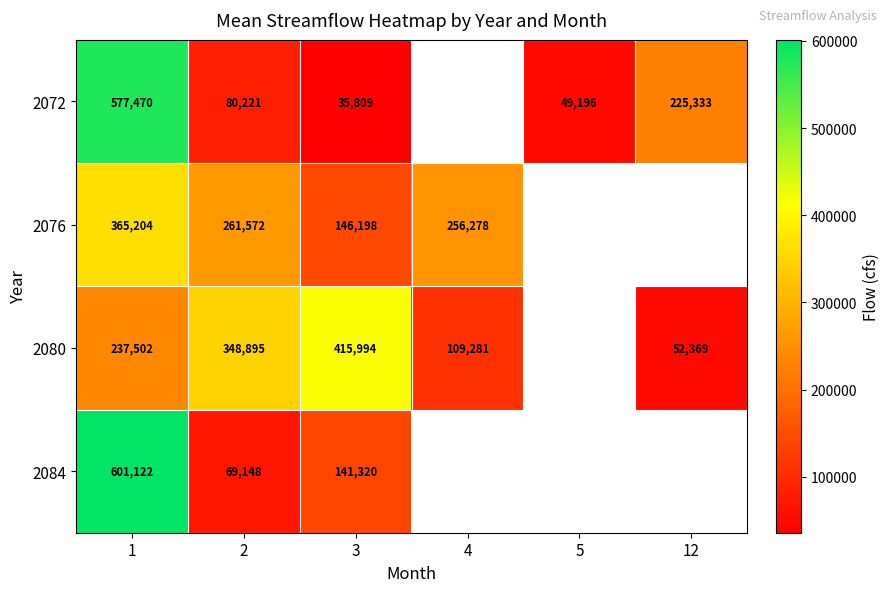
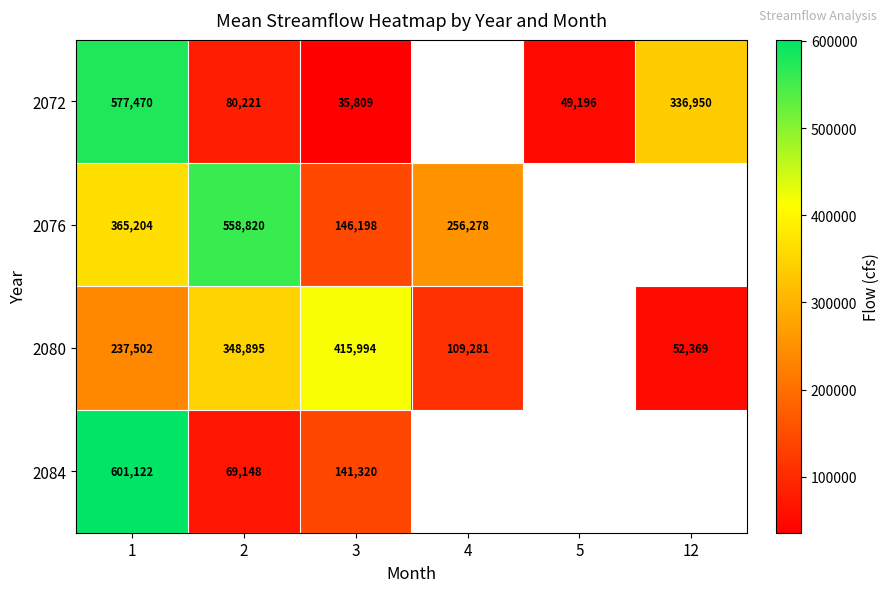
2072, 12: 225,333 -> 336,950
2076, 2: 261,572 -> 558,820
